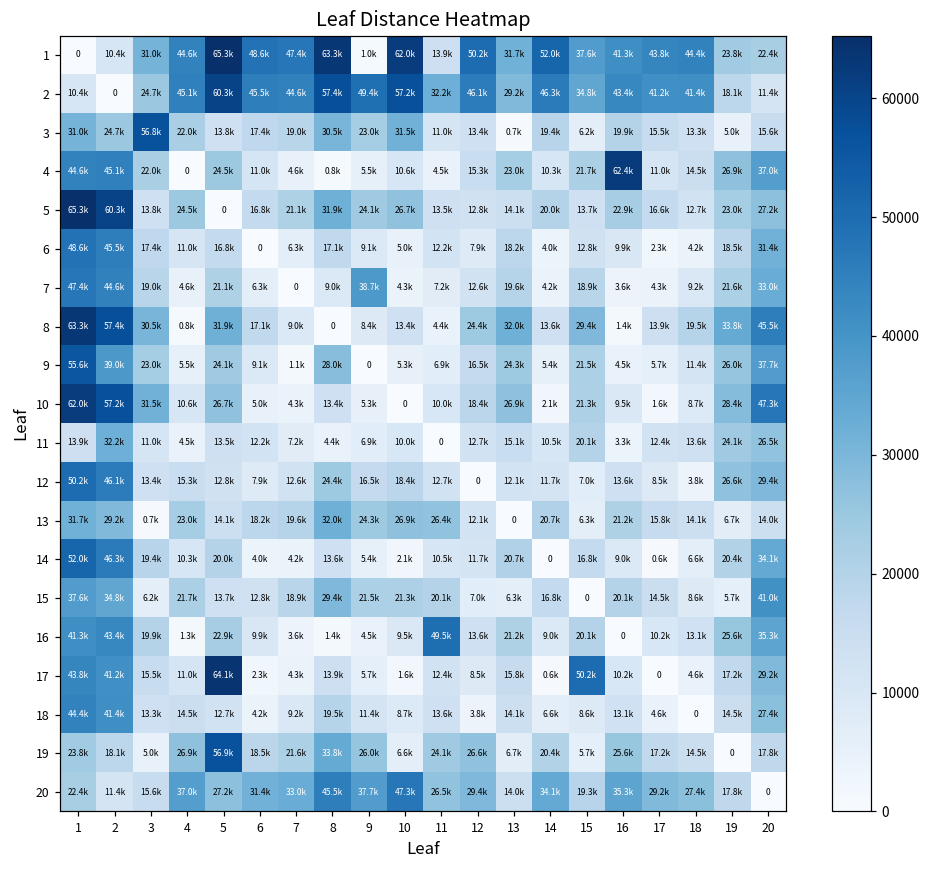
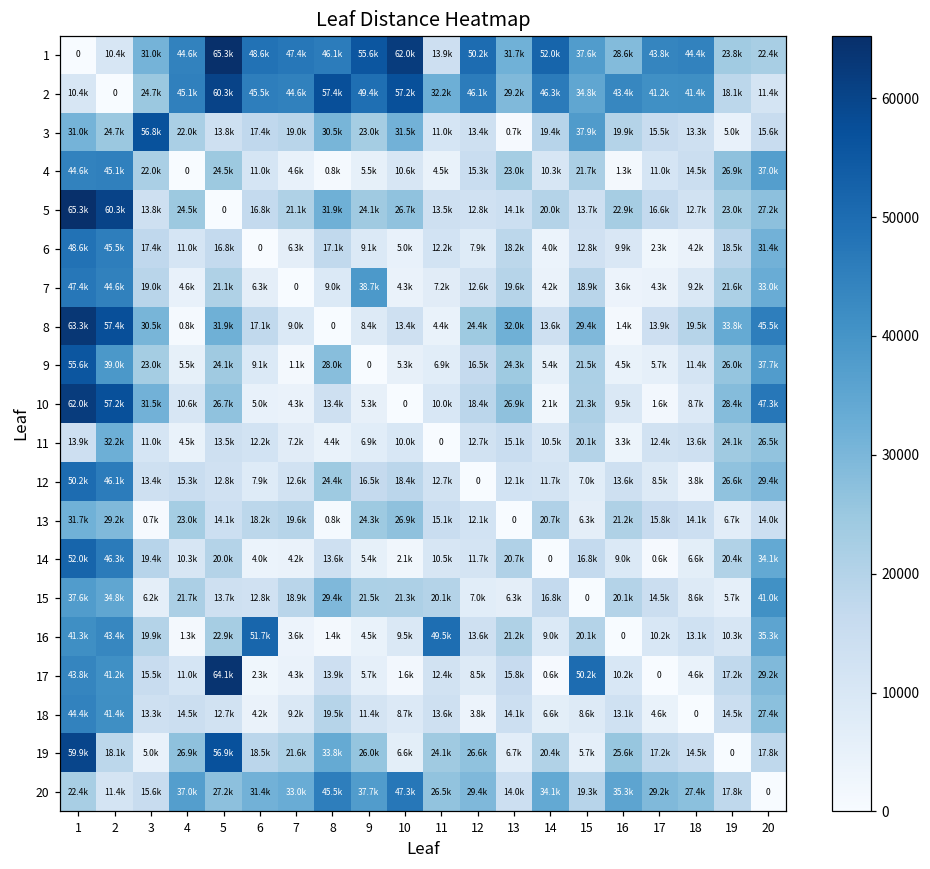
1, 8: 63.3k -> 46.1k
1, 9: 1.0k -> 55.6k
1, 16: 41.3k -> 28.6k
3, 15: 6.2k -> 37.9k
4, 16: 62.4k -> 1.3k
13, 8: 32.0k -> 0.8k
13, 11: 26.4k -> 15.1k
16, 6: 9.9k -> 51.7k
16, 19: 25.6k -> 10.3k
19, 1: 23.8k -> 59.9k
